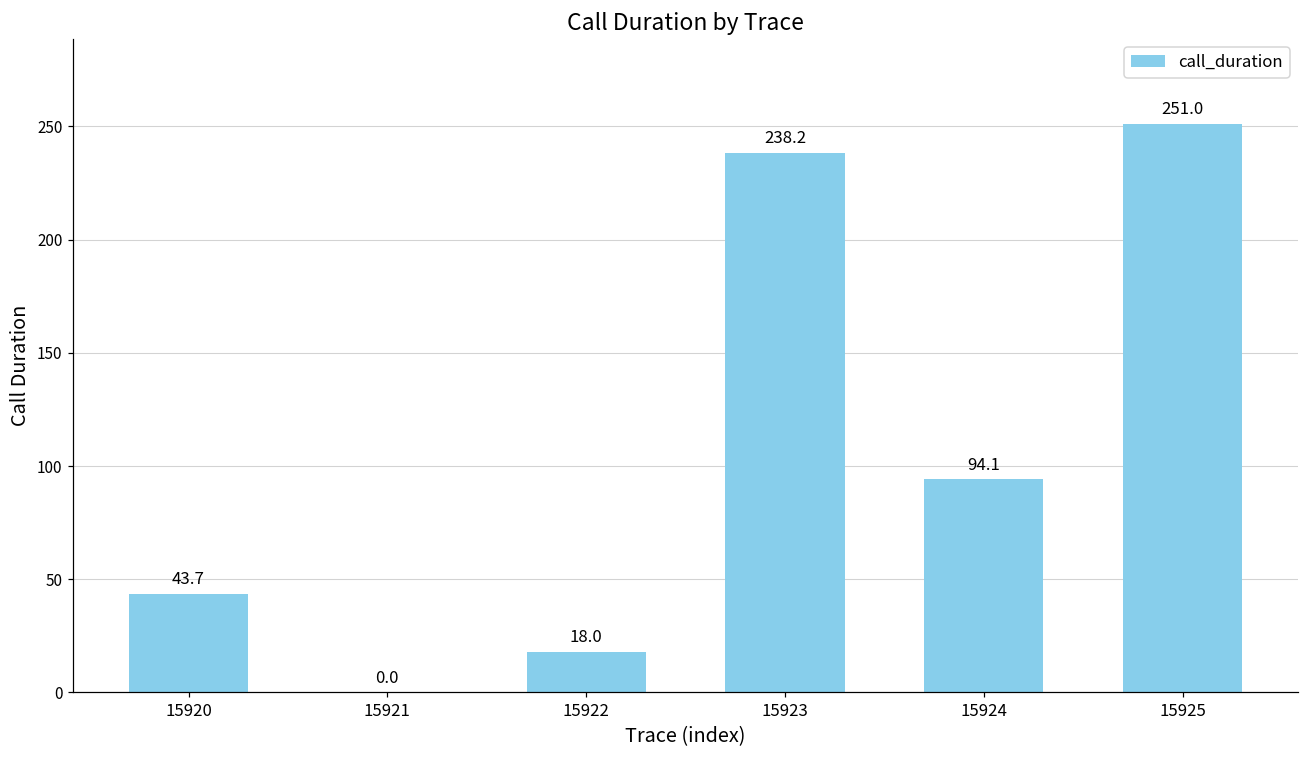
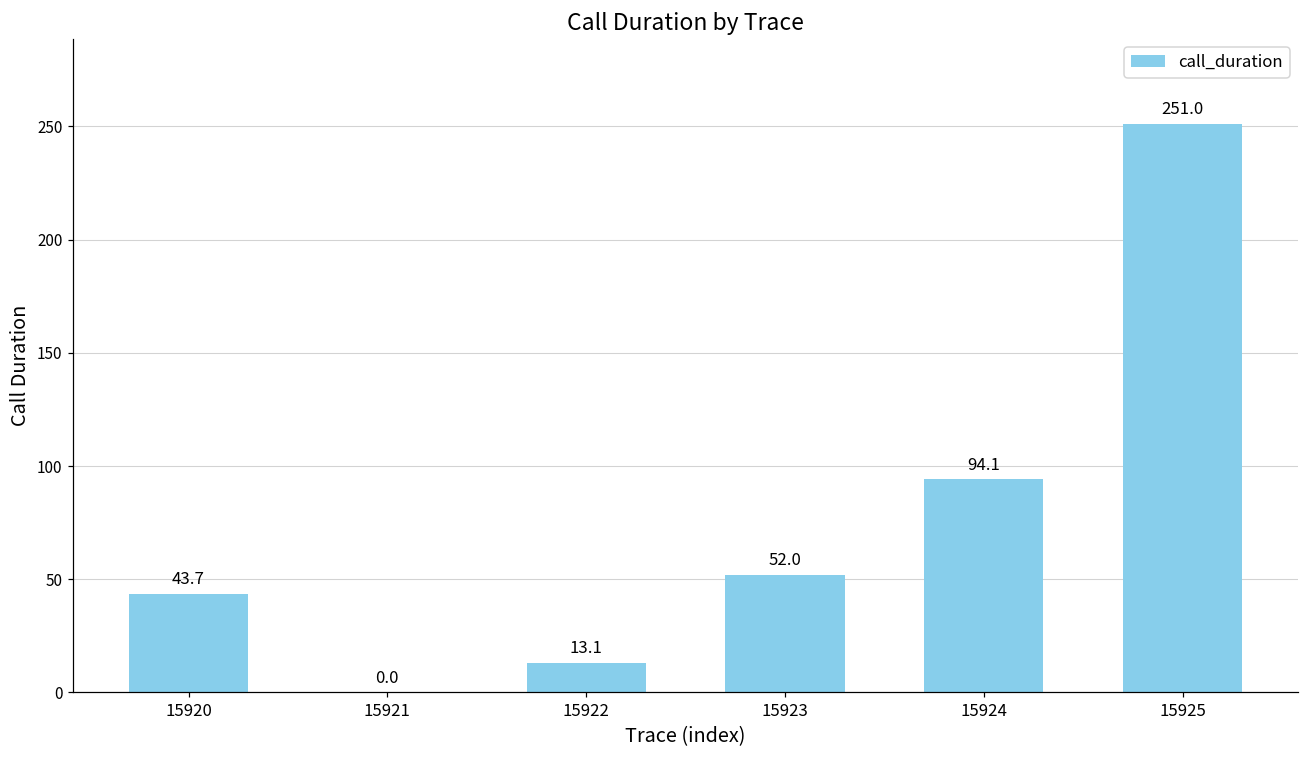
15922: 18.0 -> 13.1
15923: 238.2 -> 52.0
